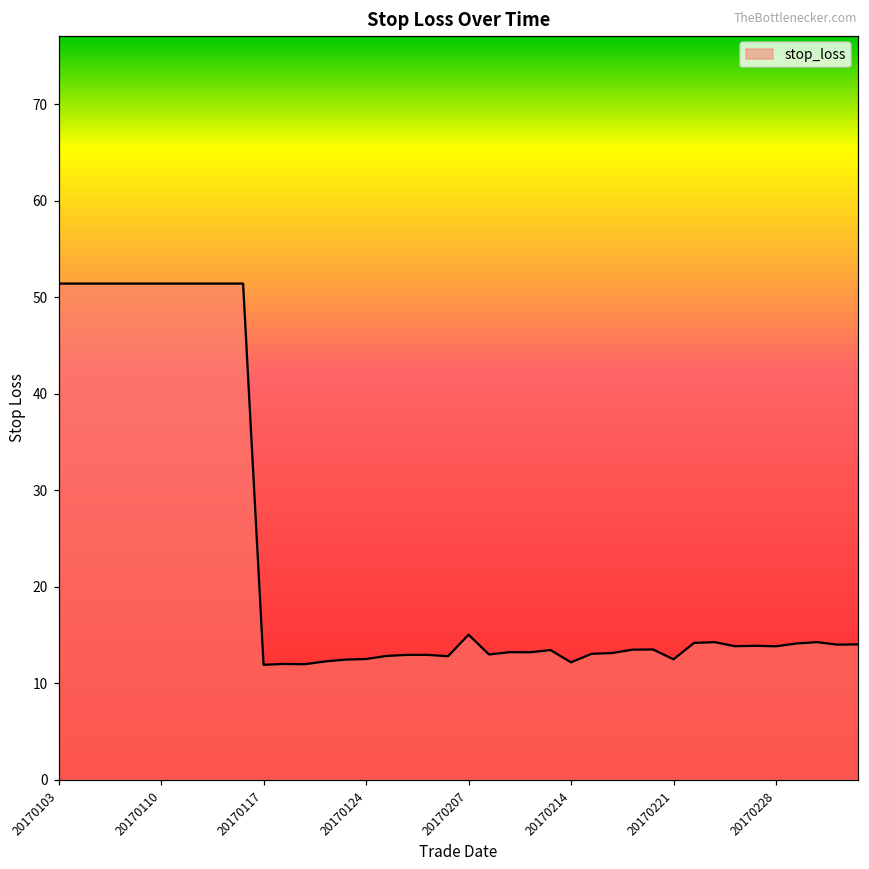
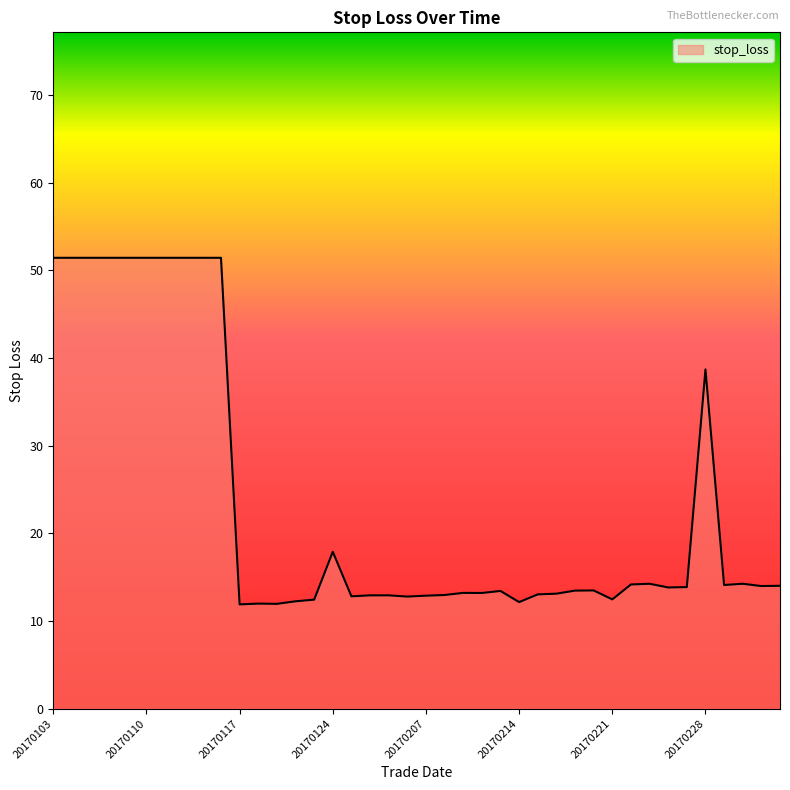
20170124: 13 -> 18
20170207: 15 -> 13
20170228: 14 -> 39
